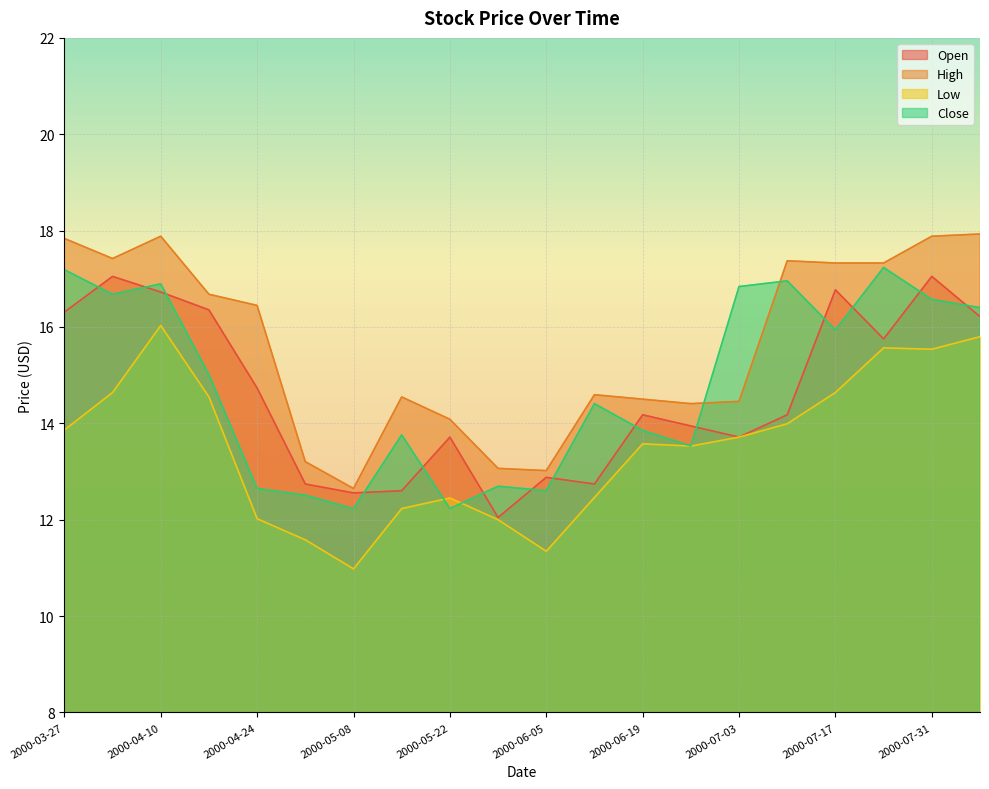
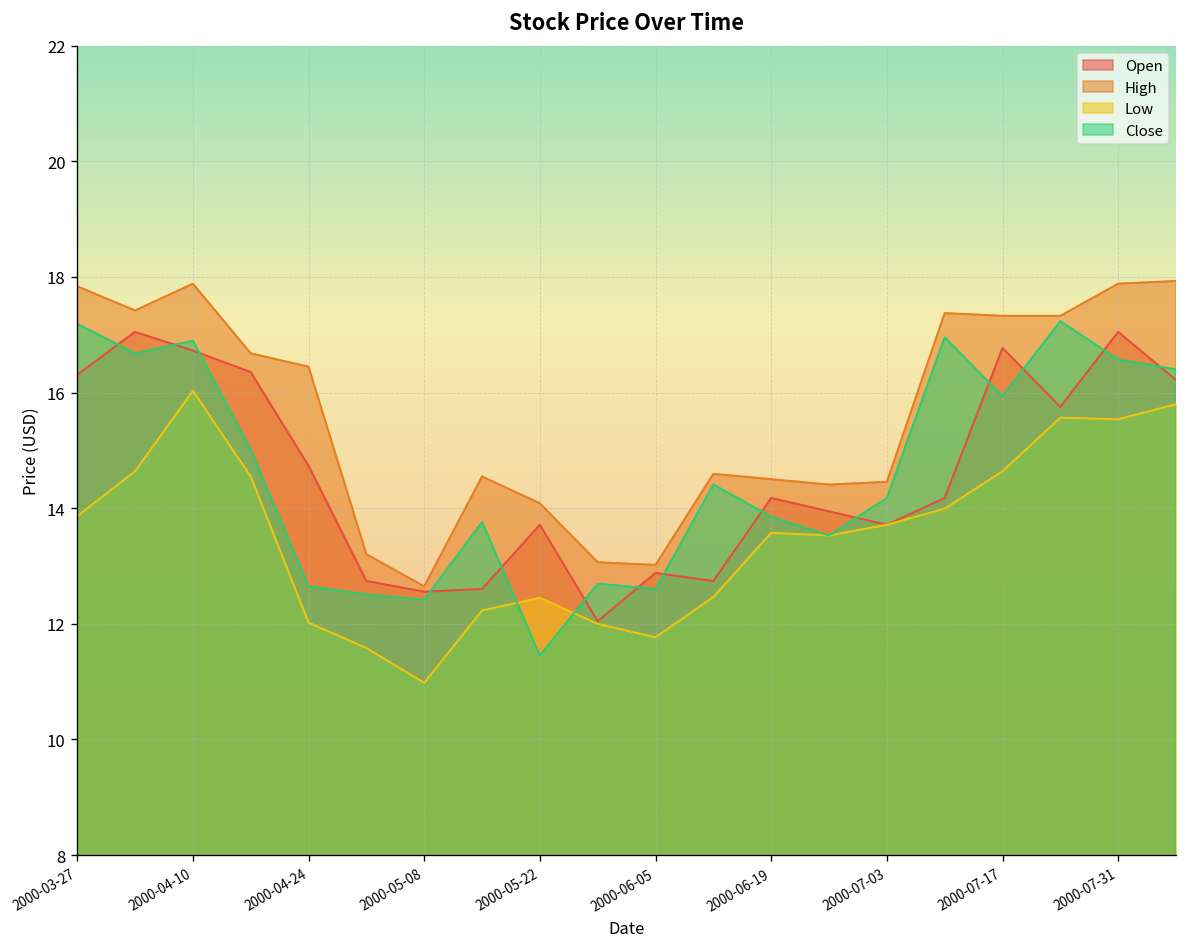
Close, 2000-05-08: 12.2 -> 12.4
Close, 2000-05-22: 12.2 -> 11.5
Low, 2000-06-05: 11.3 -> 11.8
Close, 2000-07-03: 16.8 -> 14.2
